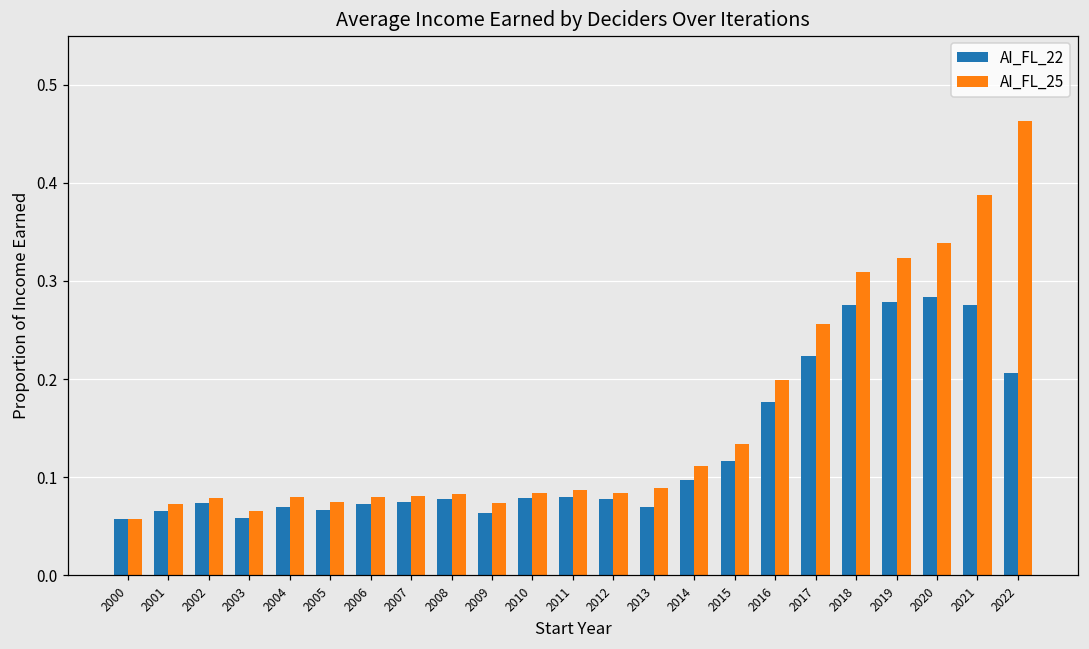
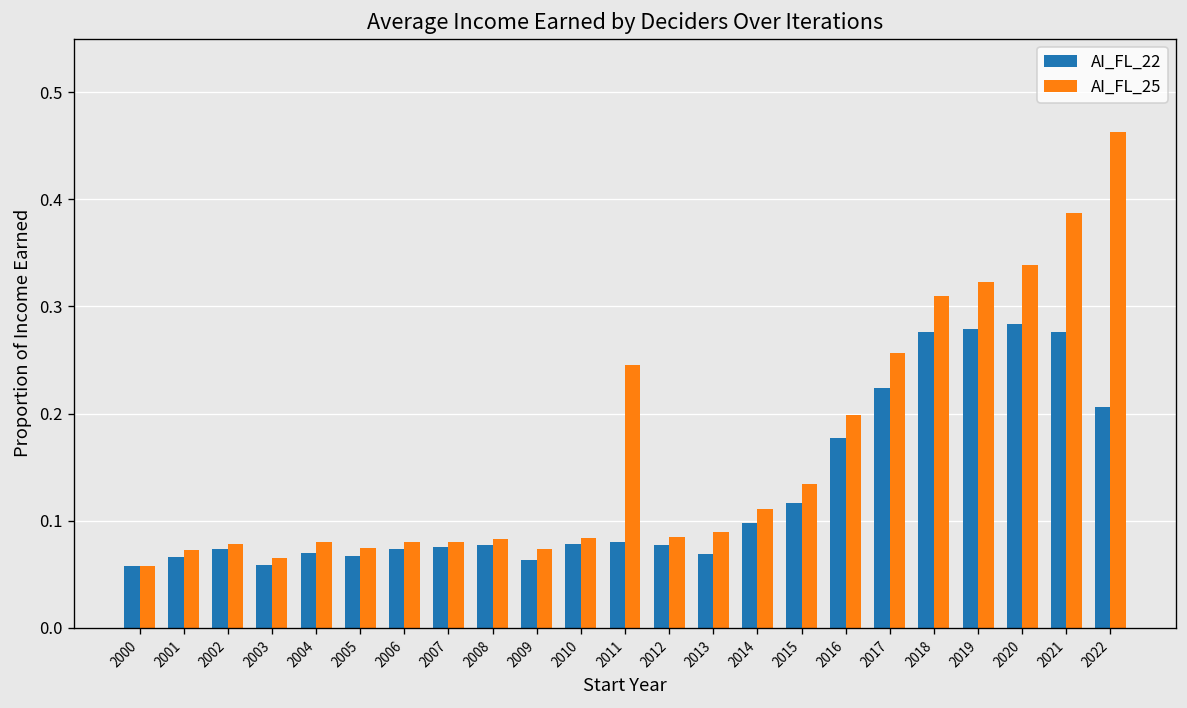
AI_FL_25, 2011: 0.09 -> 0.25
